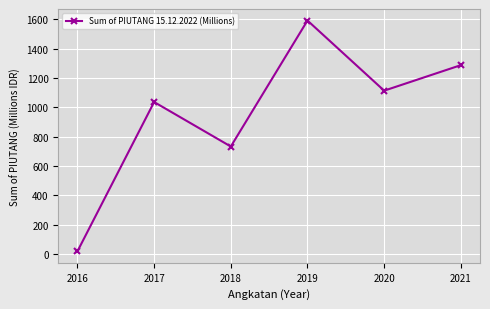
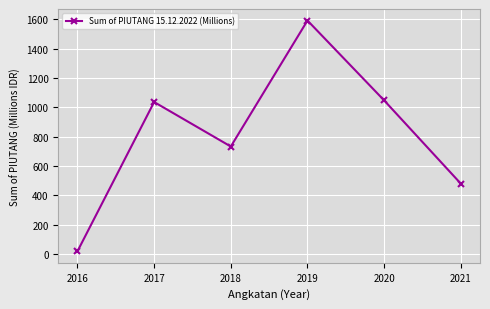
2020: 1110 -> 1050
2021: 1290 -> 480
